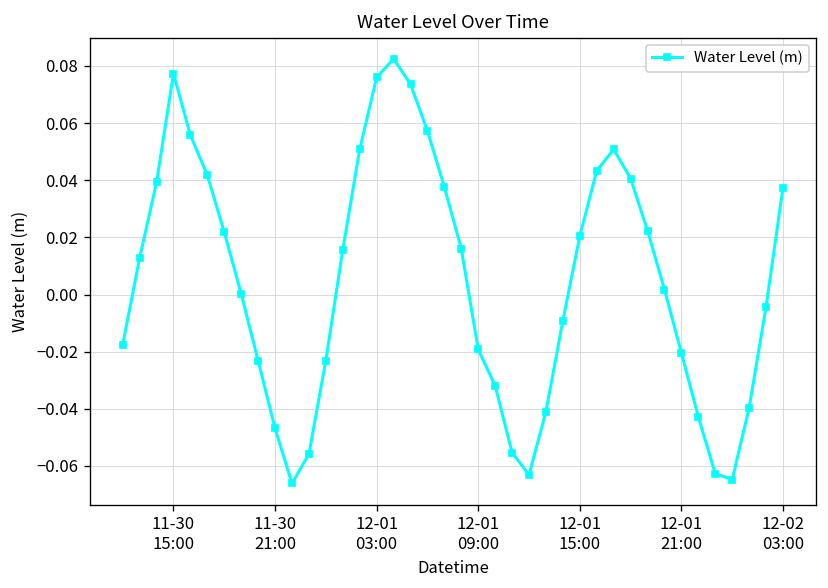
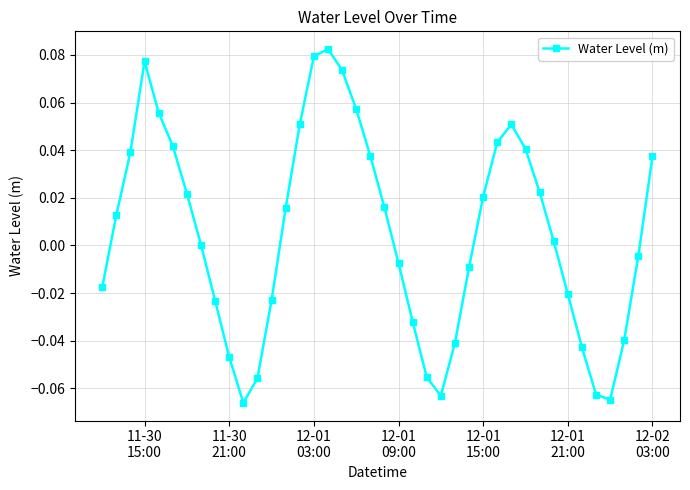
12-01 03:00: 0.076 -> 0.079
12-01 09:00: -0.019 -> -0.007
